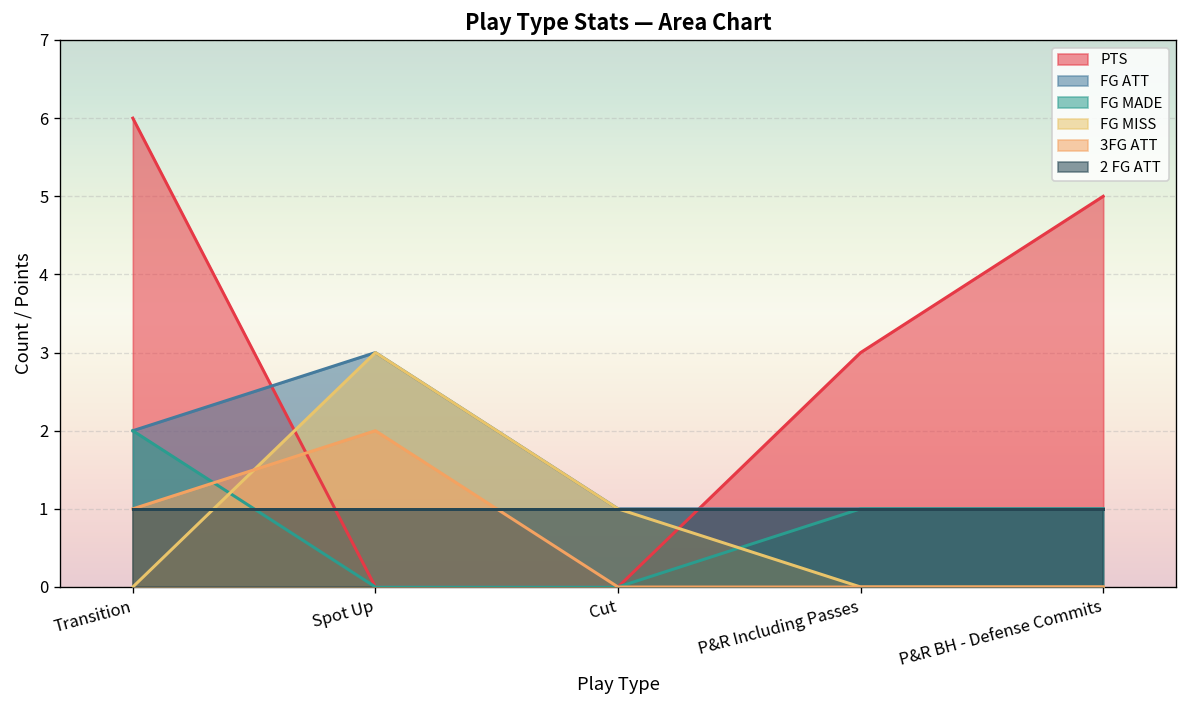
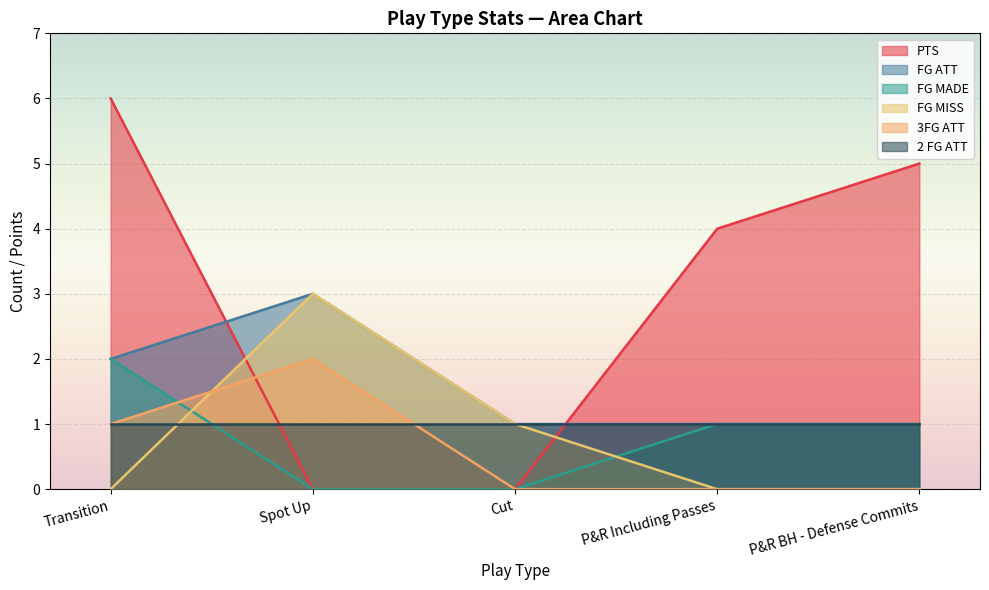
PTS, P&R Including Passes: 3 -> 4
